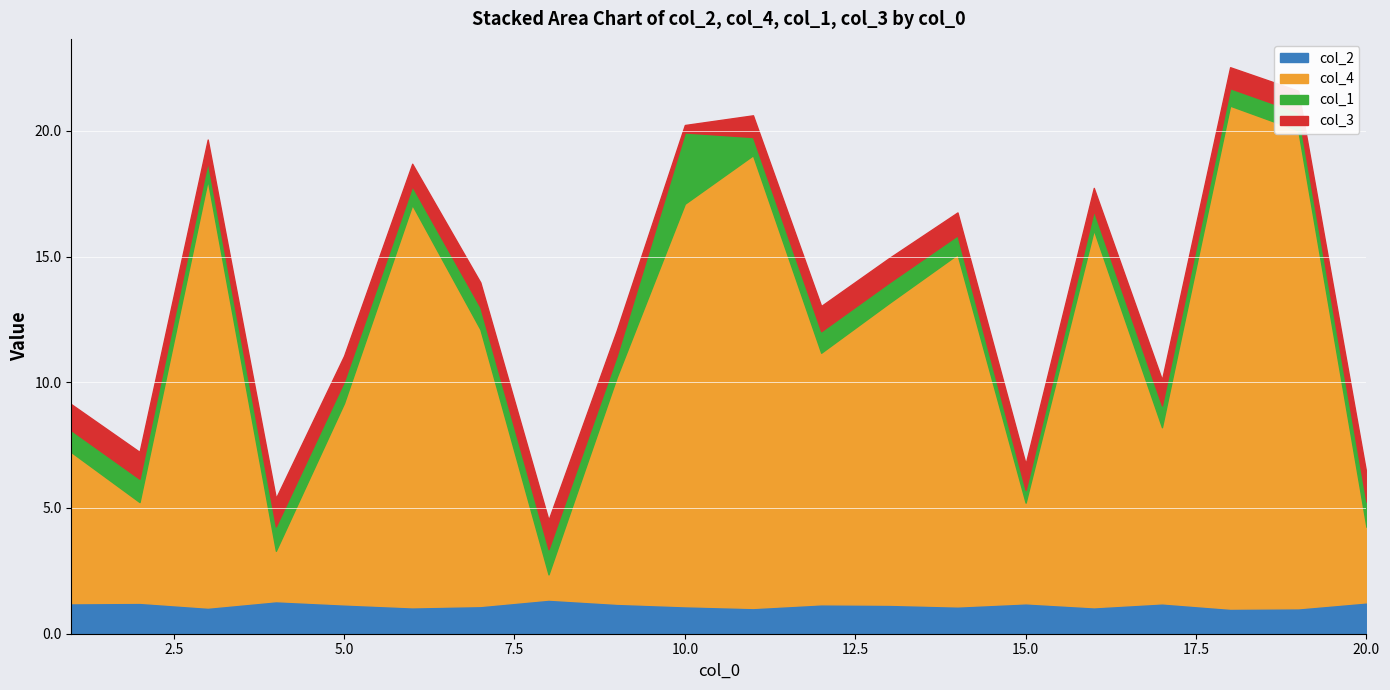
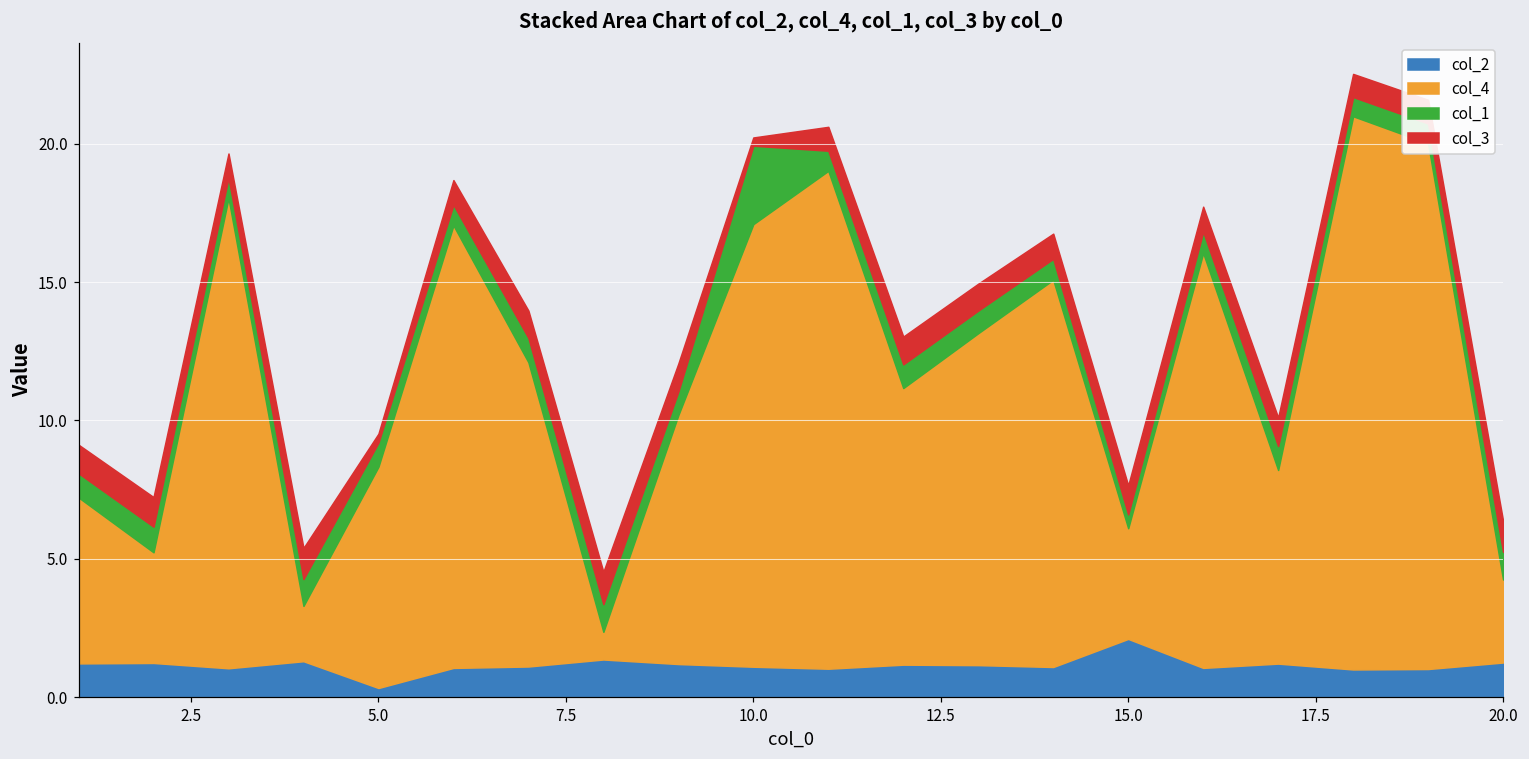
col_2, 5.0: 1.2 -> 0.3
col_3, 5.0: 1.0 -> 0.3
col_2, 15.0: 1.2 -> 2.1
